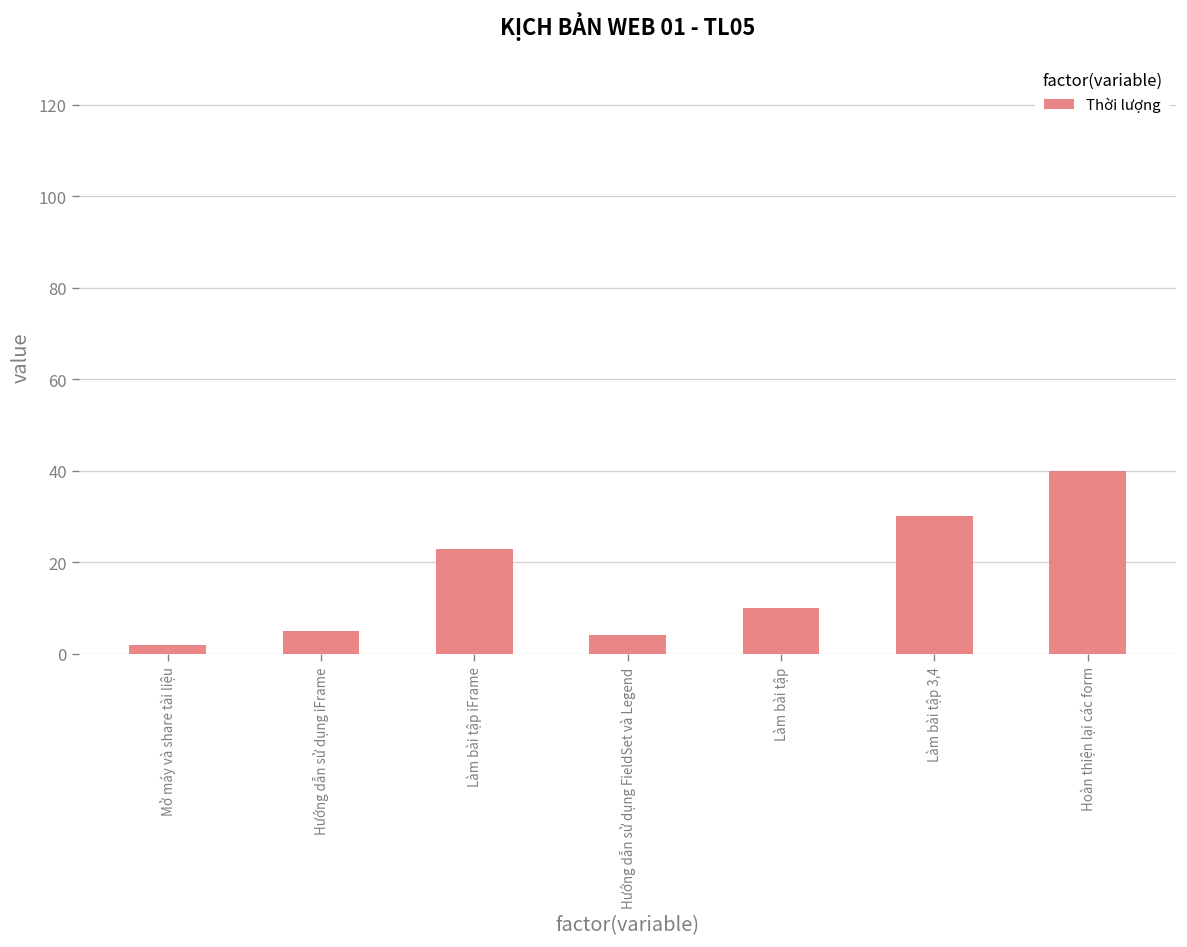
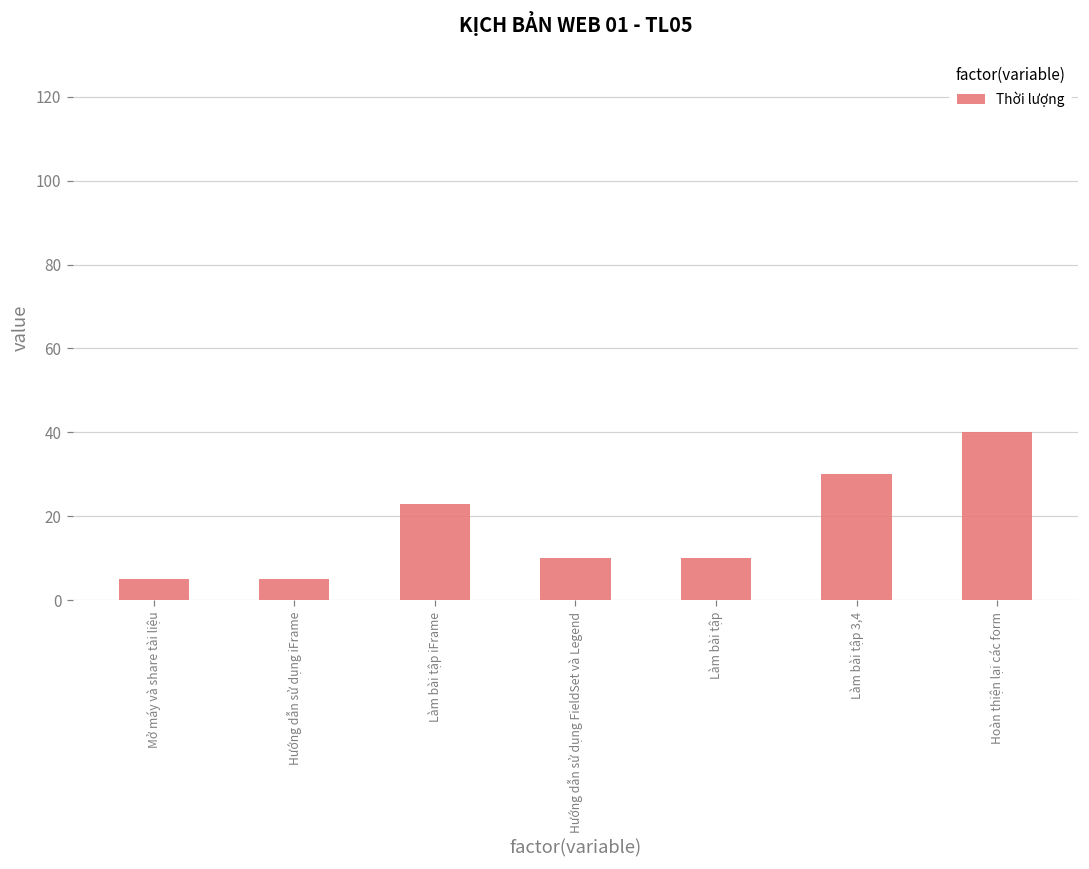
Mở máy và share tài liệu: 2 -> 5
Hướng dẫn sử dụng FieldSet và Legend: 4 -> 10
